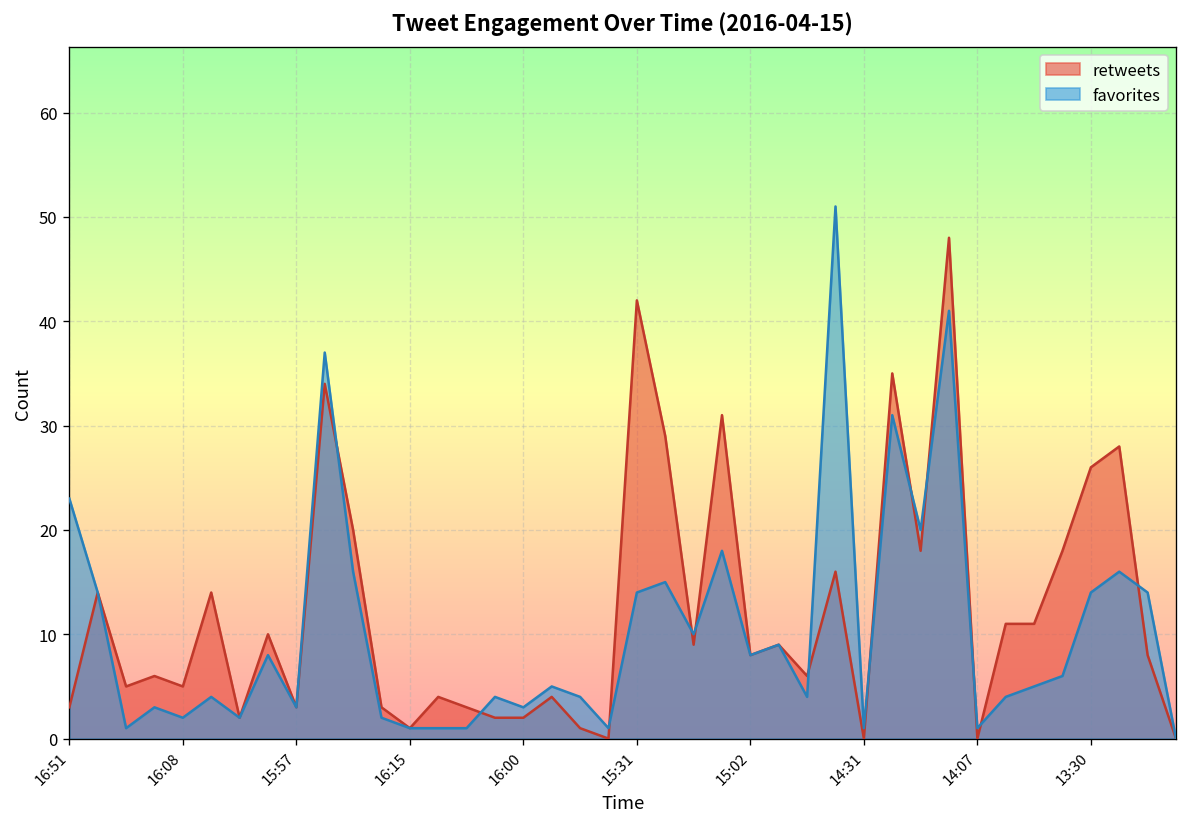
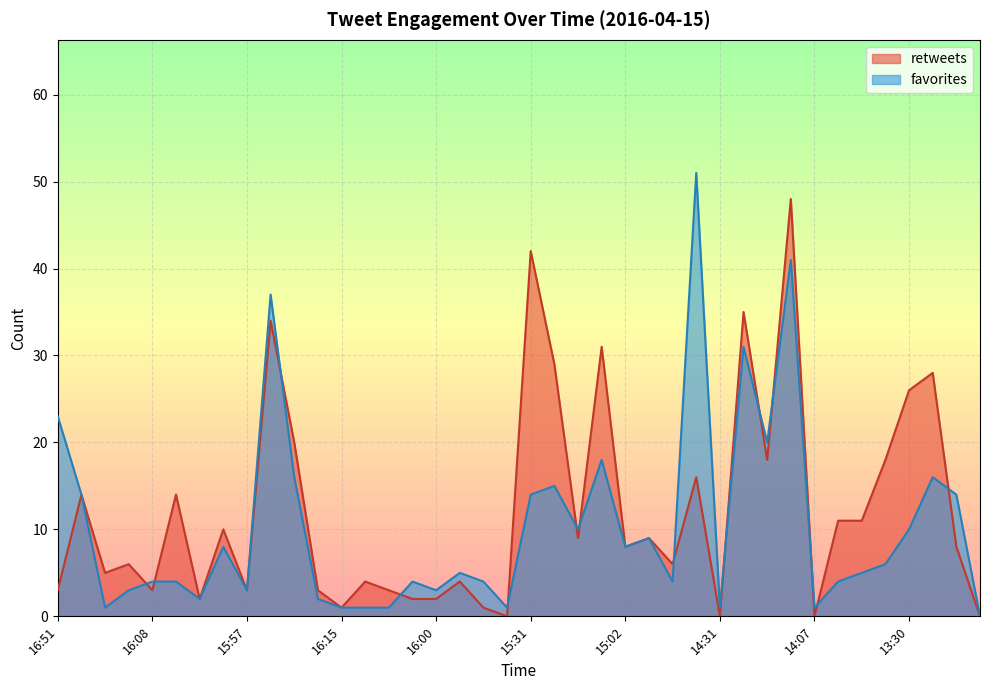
retweets, 16:08: 5 -> 3
favorites, 16:08: 2 -> 4
favorites, 13:30: 14 -> 10
